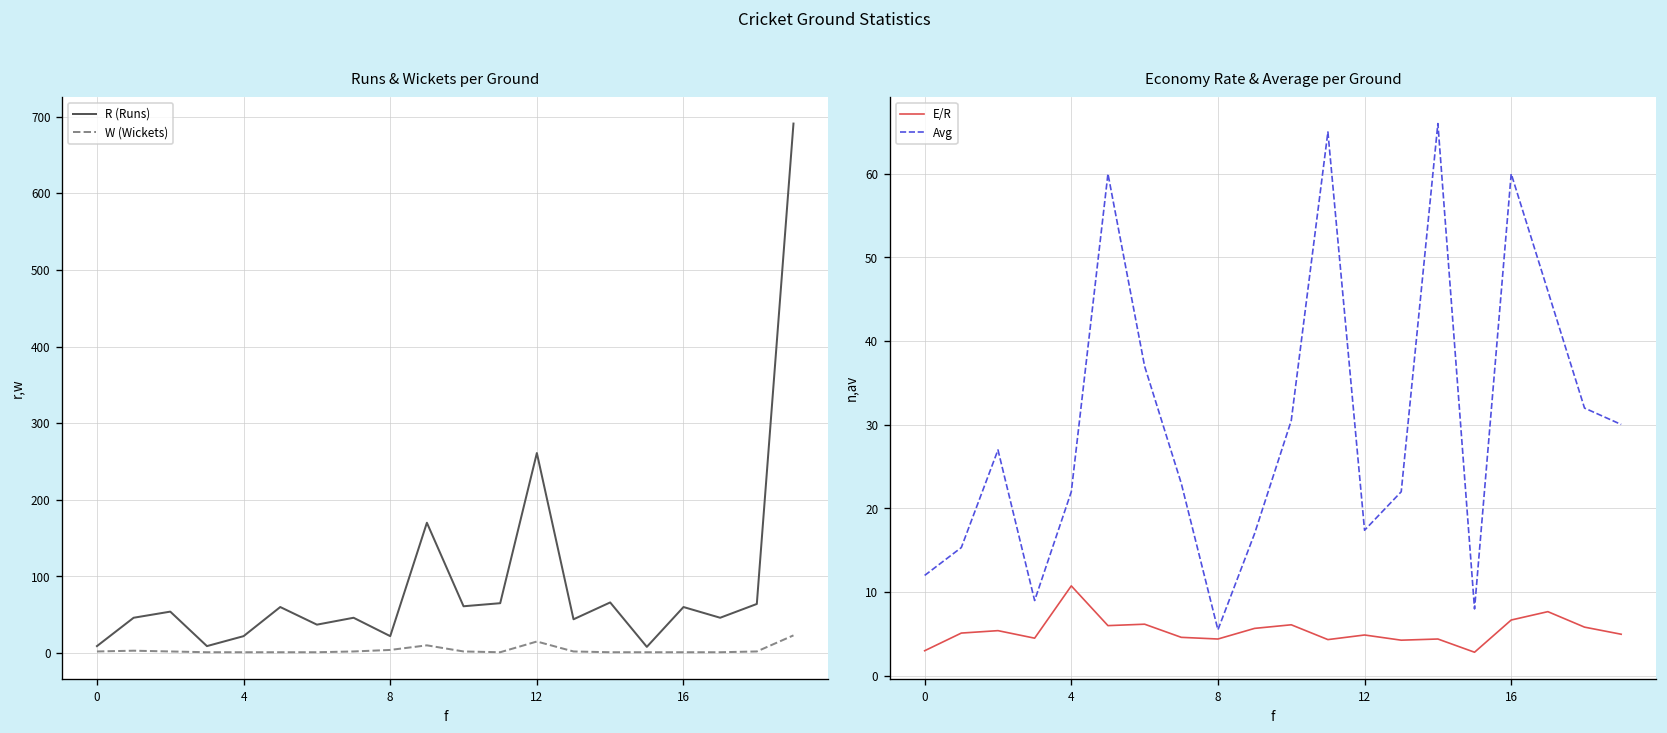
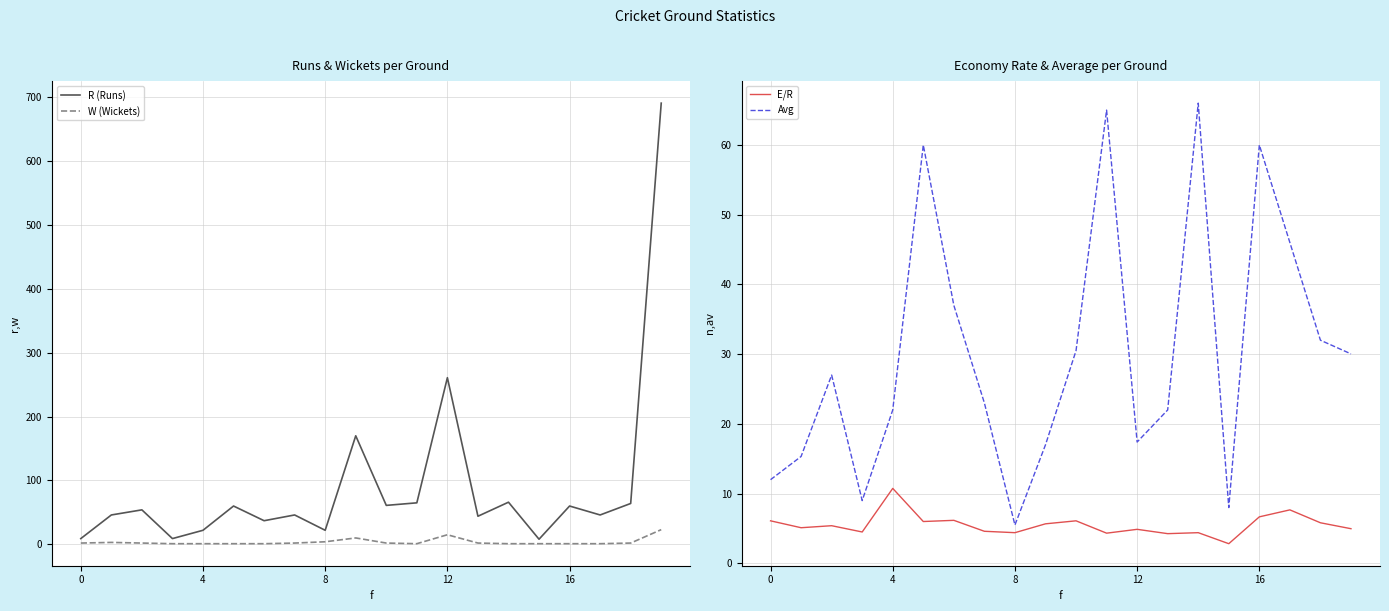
Economy Rate & Average per Ground, E/R, 0: 3 -> 6
